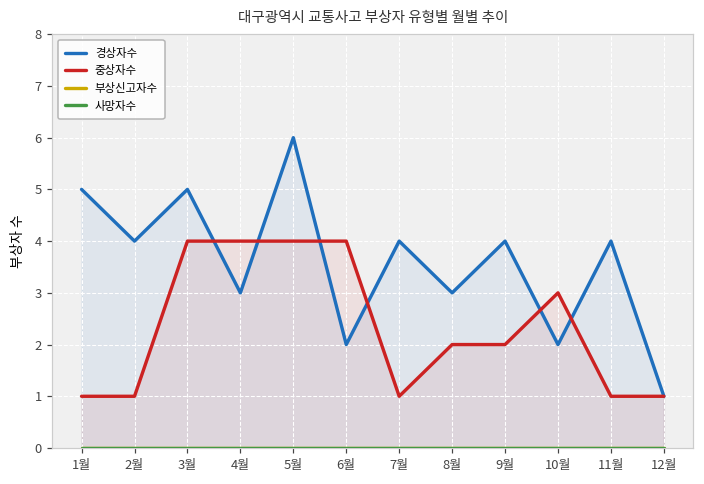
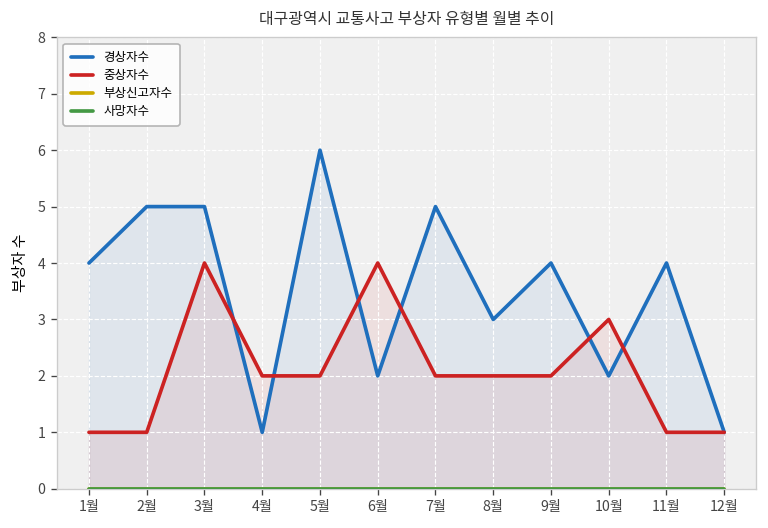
경상자수, 1월: 5 -> 4
경상자수, 2월: 4 -> 5
경상자수, 4월: 3 -> 1
중상자수, 4월: 4 -> 2
중상자수, 5월: 4 -> 2
경상자수, 7월: 4 -> 5
중상자수, 7월: 1 -> 2
